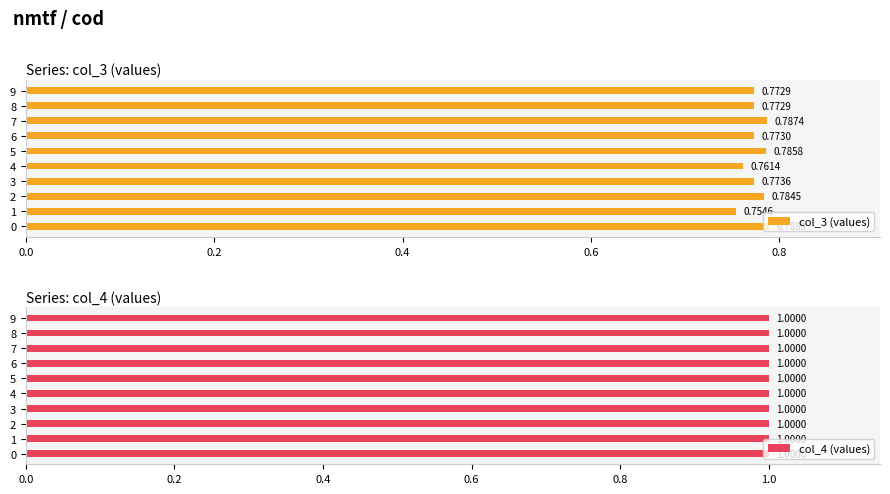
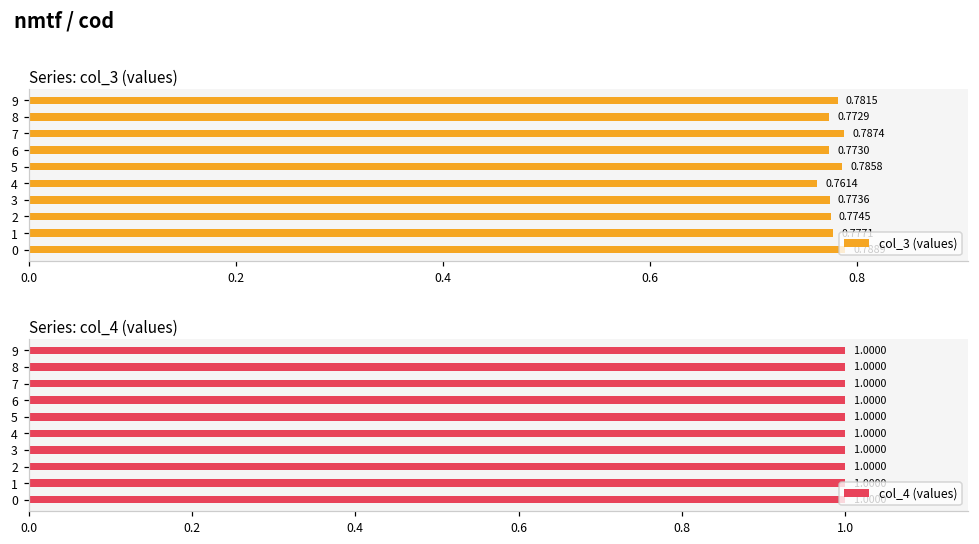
Series: col_3 (values), 9: 0.7729 -> 0.7815
Series: col_3 (values), 2: 0.7845 -> 0.7745
Series: col_3 (values), 1: 0.75 -> 0.78
